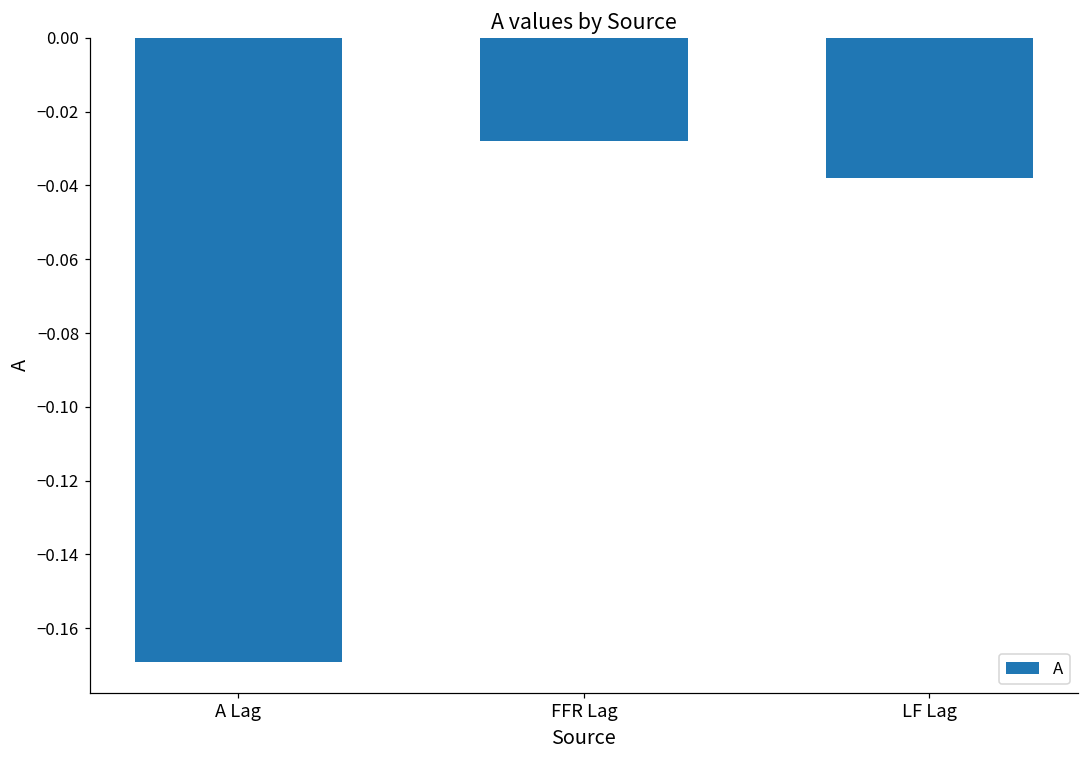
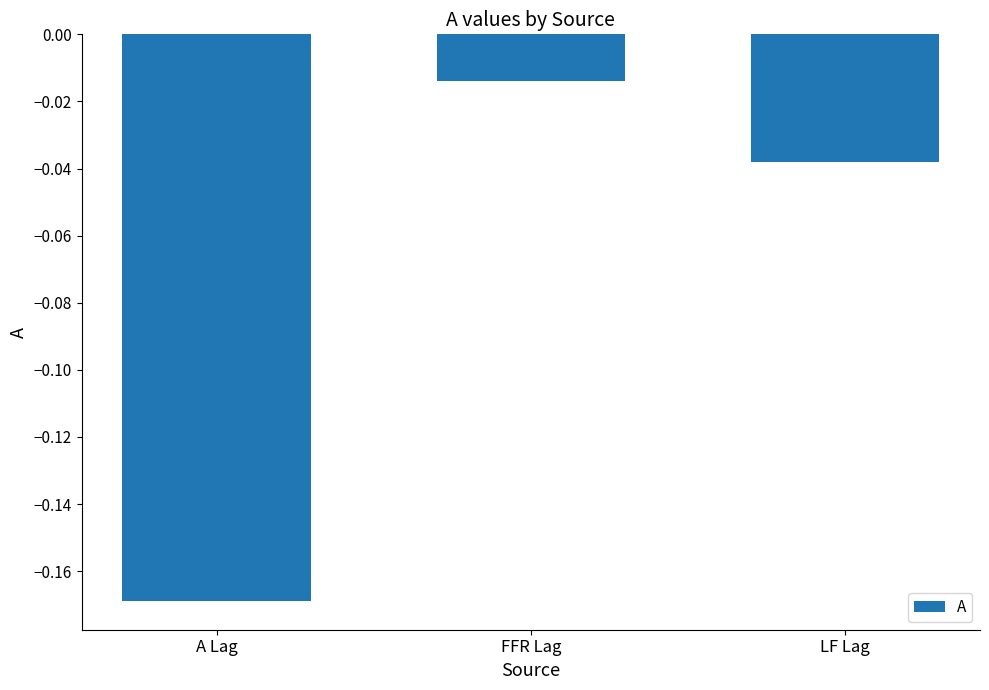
FFR Lag: -0.028 -> -0.014
